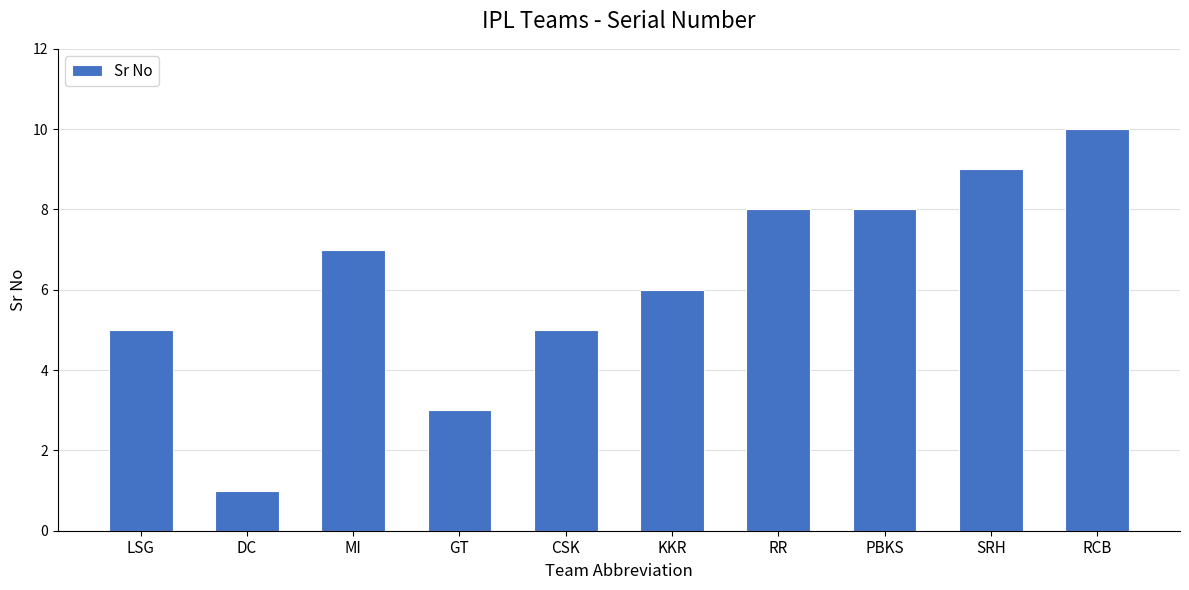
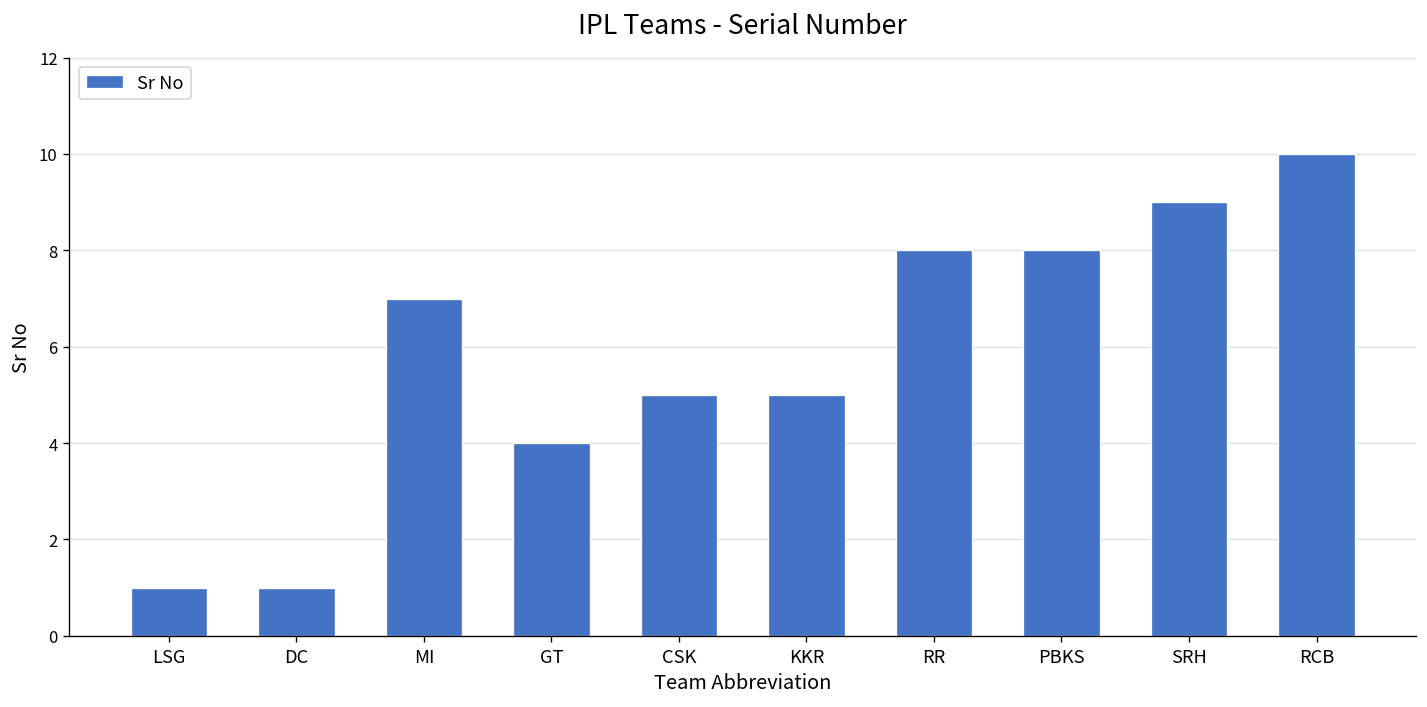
LSG: 5 -> 1
GT: 3 -> 4
KKR: 6 -> 5
